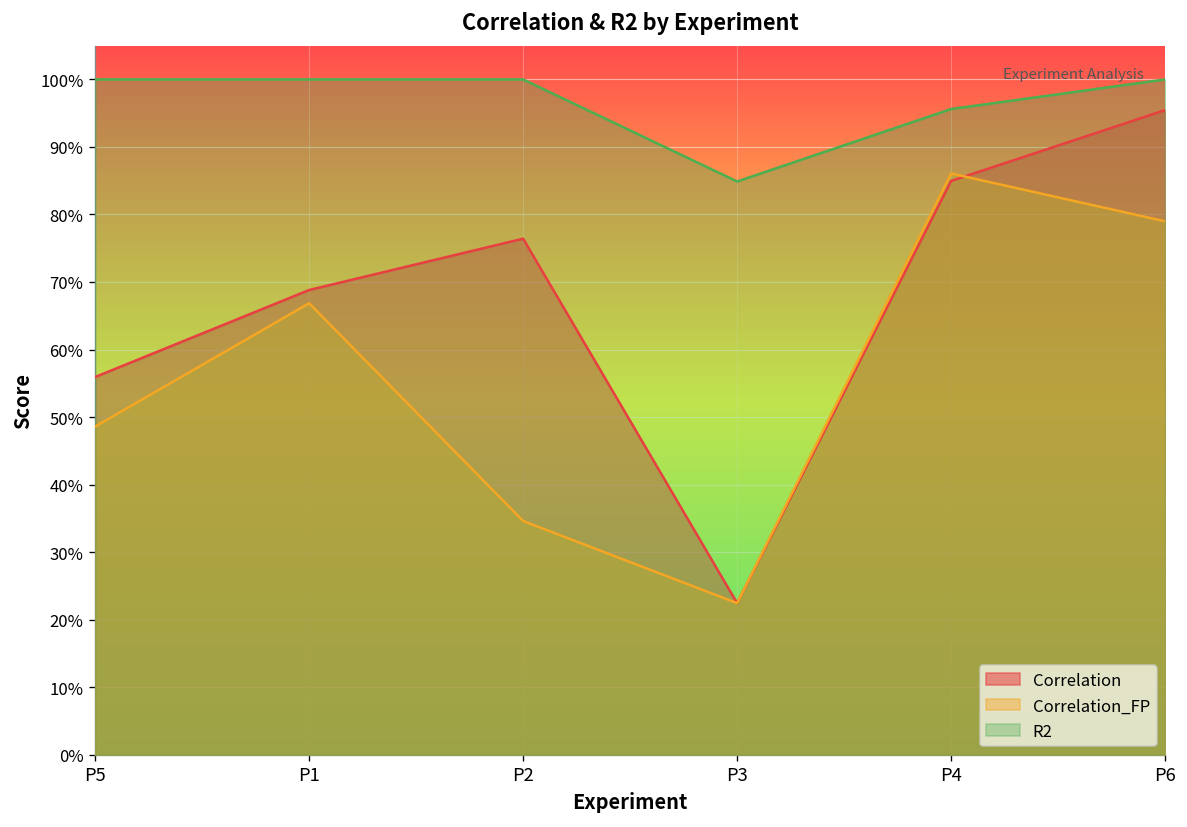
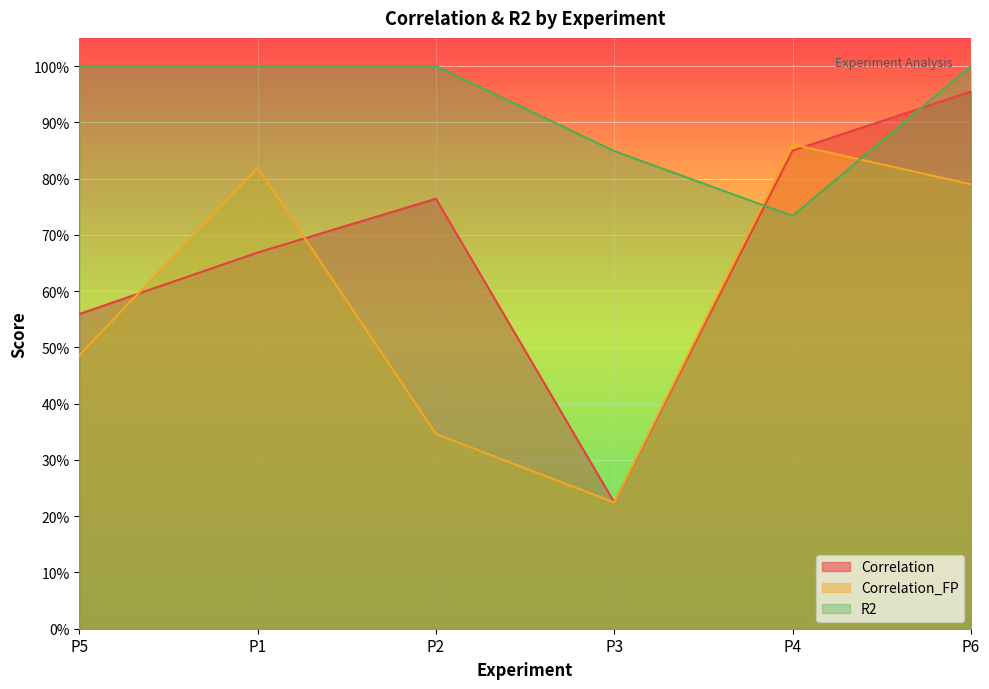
Correlation, P1: 69% -> 67%
Correlation_FP, P1: 67% -> 82%
R2, P4: 96% -> 73%
